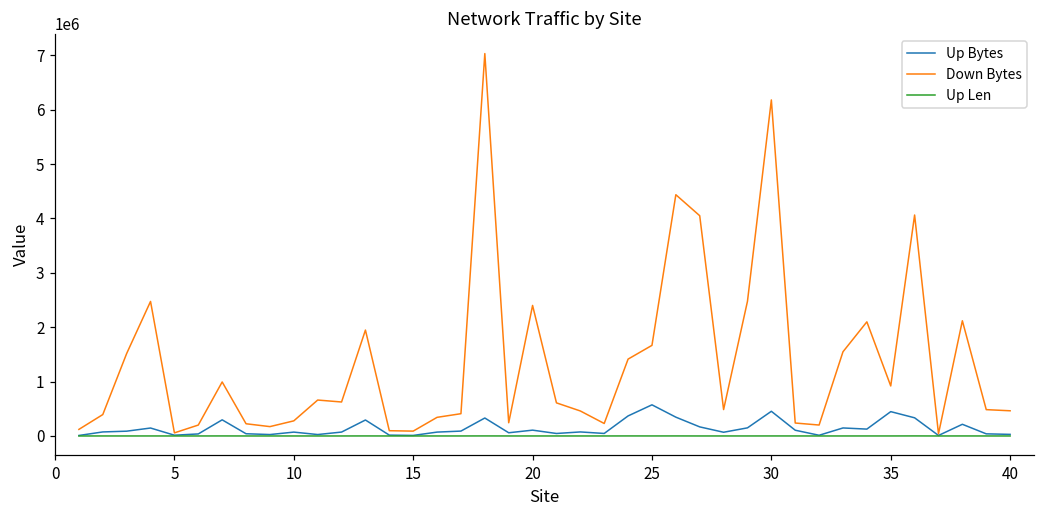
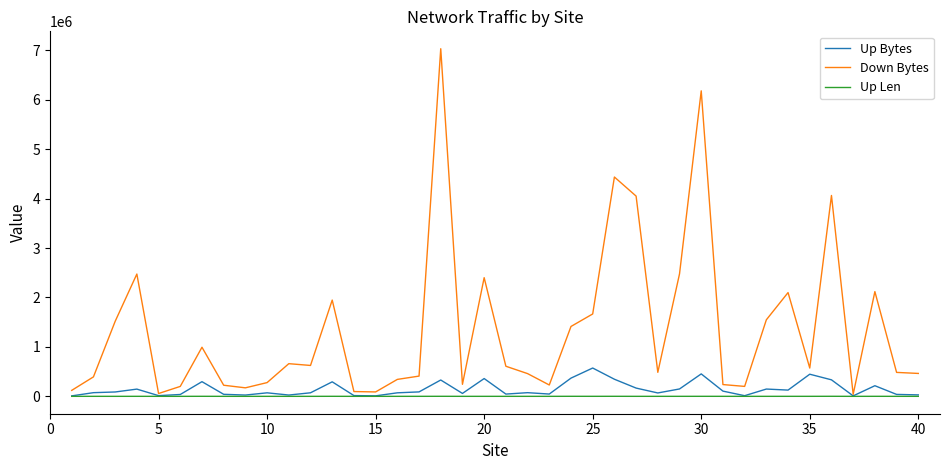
Up Bytes, 20: 100000 -> 400000
Down Bytes, 35: 900000 -> 600000
